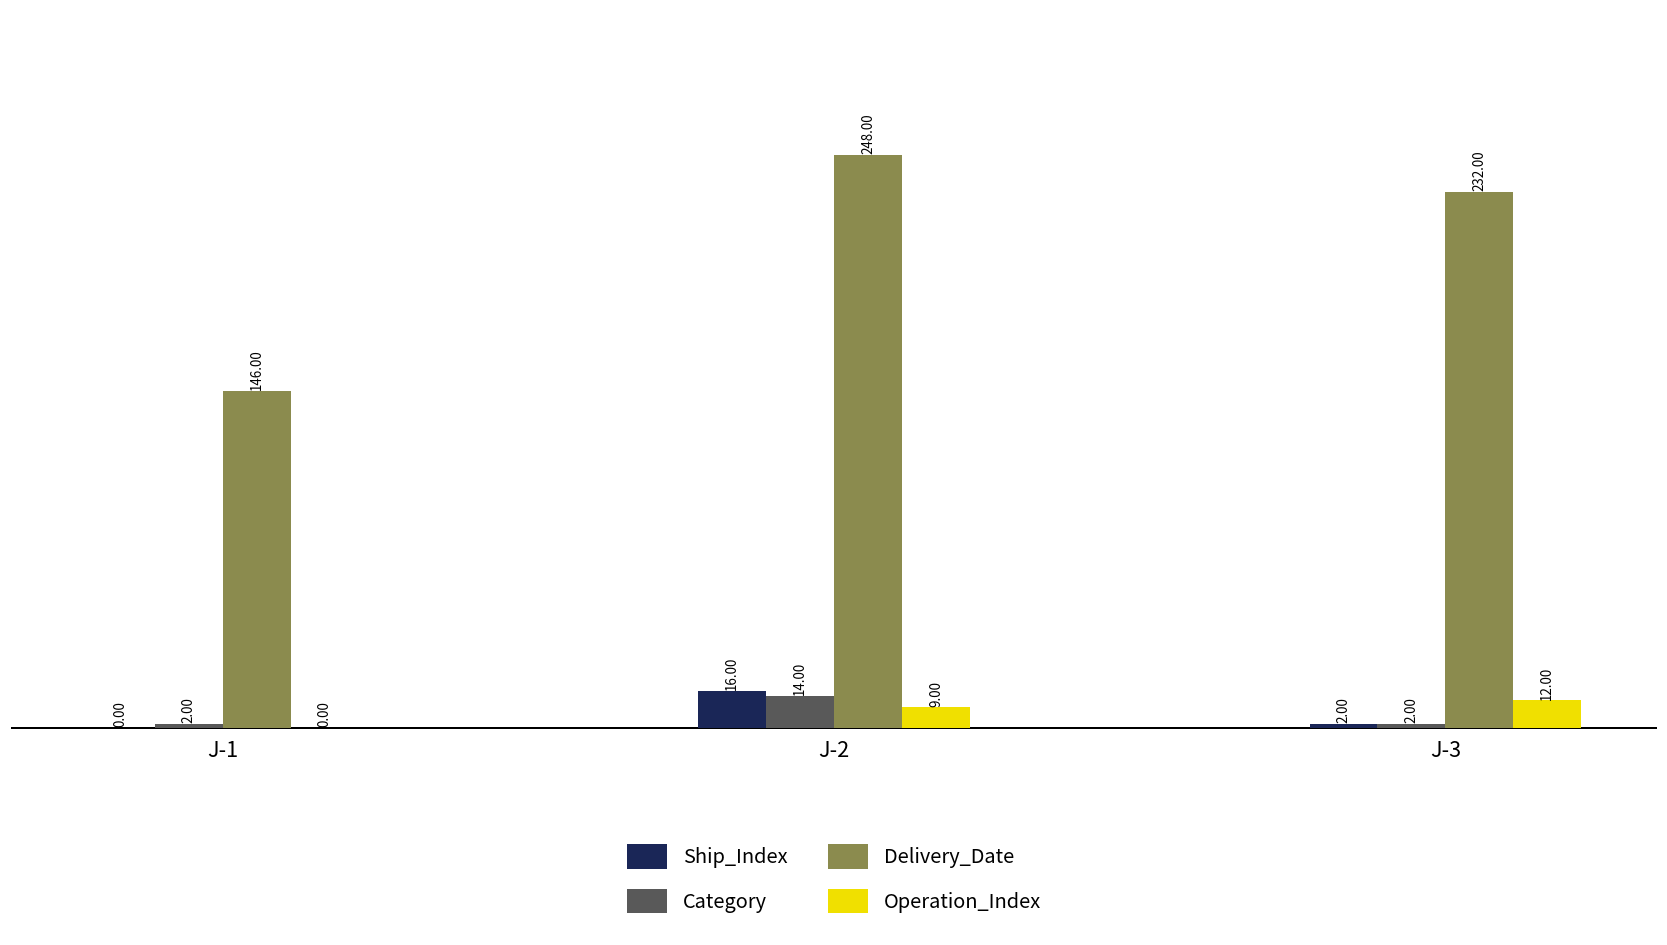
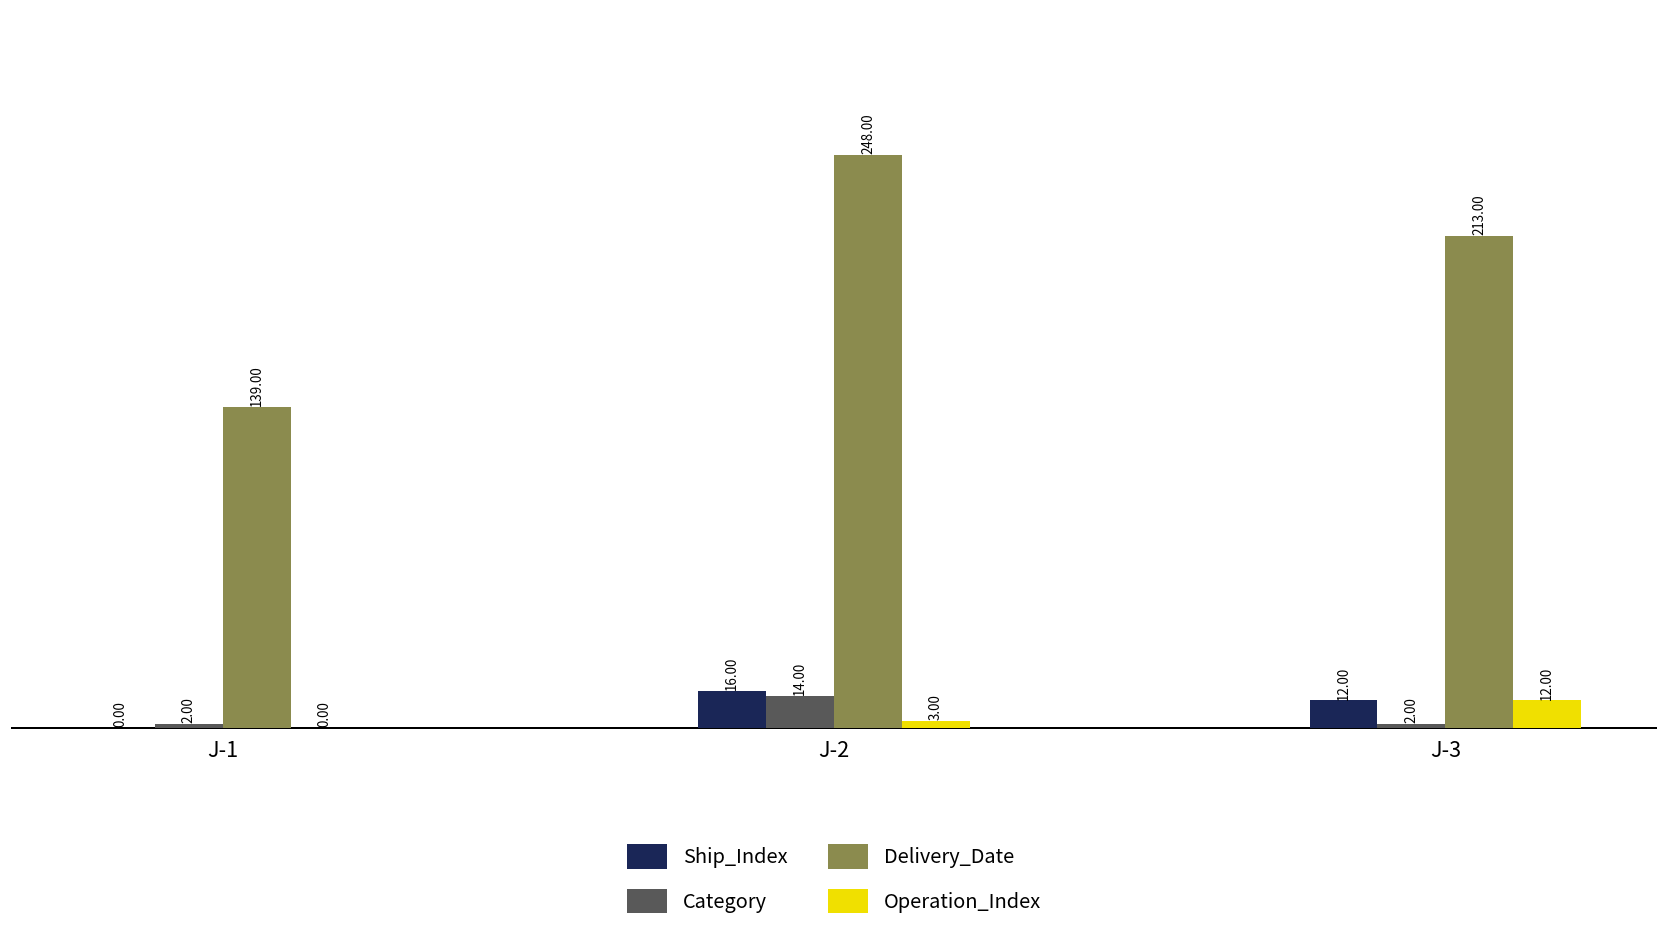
Delivery_Date, J-1: 146.00 -> 139.00
Operation_Index, J-2: 9.00 -> 3.00
Ship_Index, J-3: 2.00 -> 12.00
Delivery_Date, J-3: 232.00 -> 213.00
